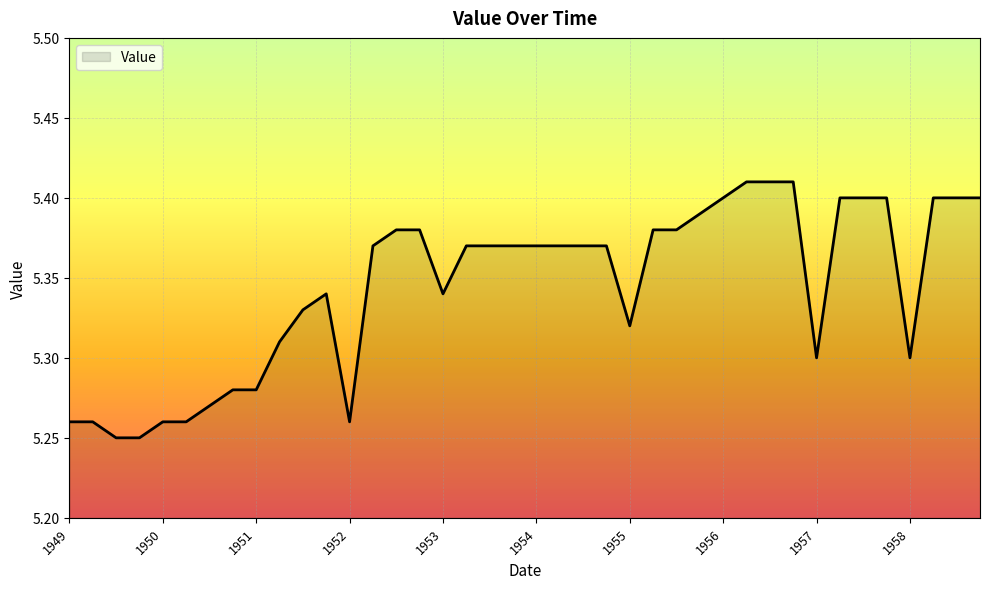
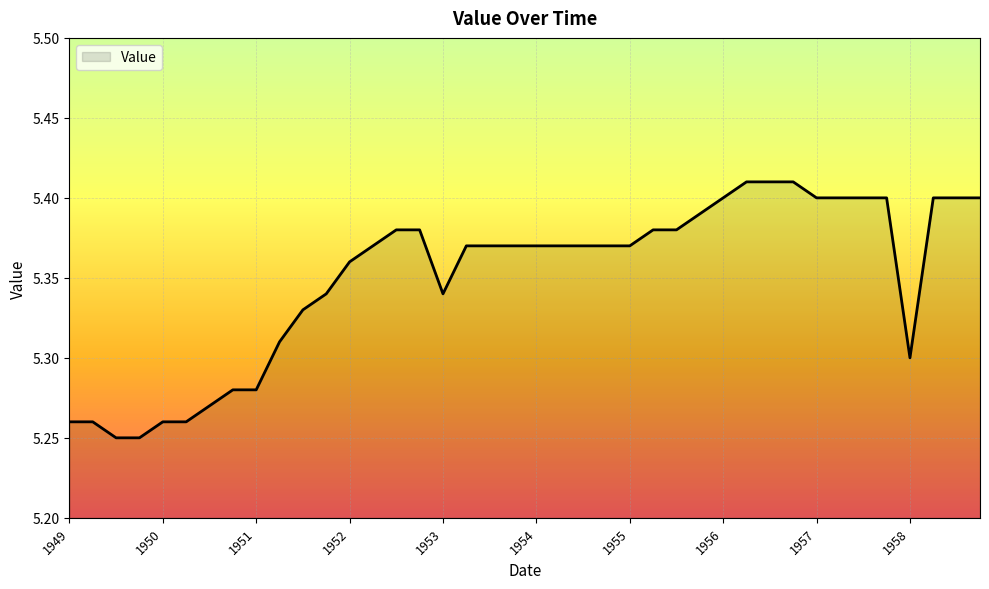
1952: 5.26 -> 5.36
1955: 5.32 -> 5.37
1957: 5.3 -> 5.4
